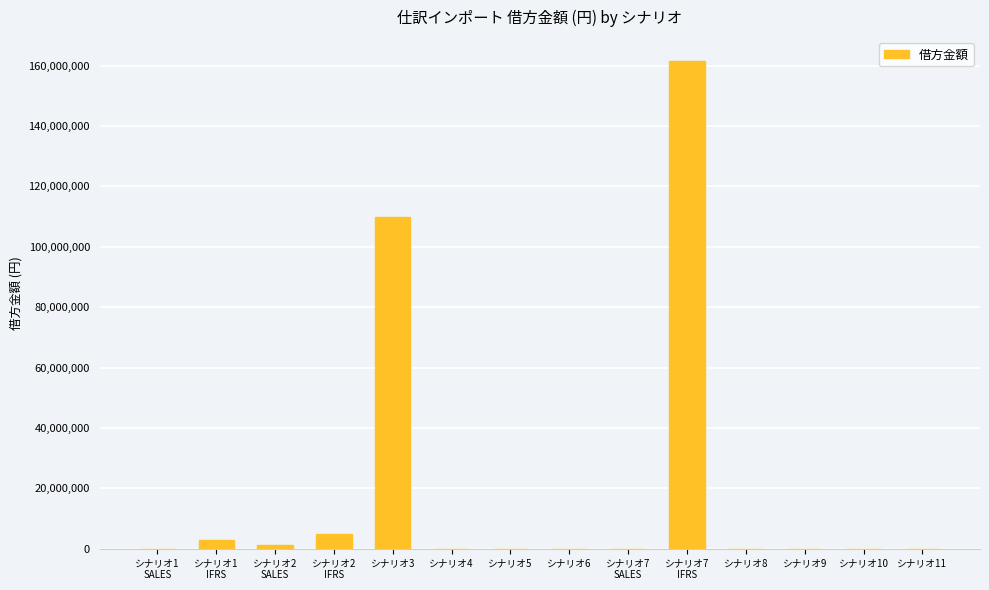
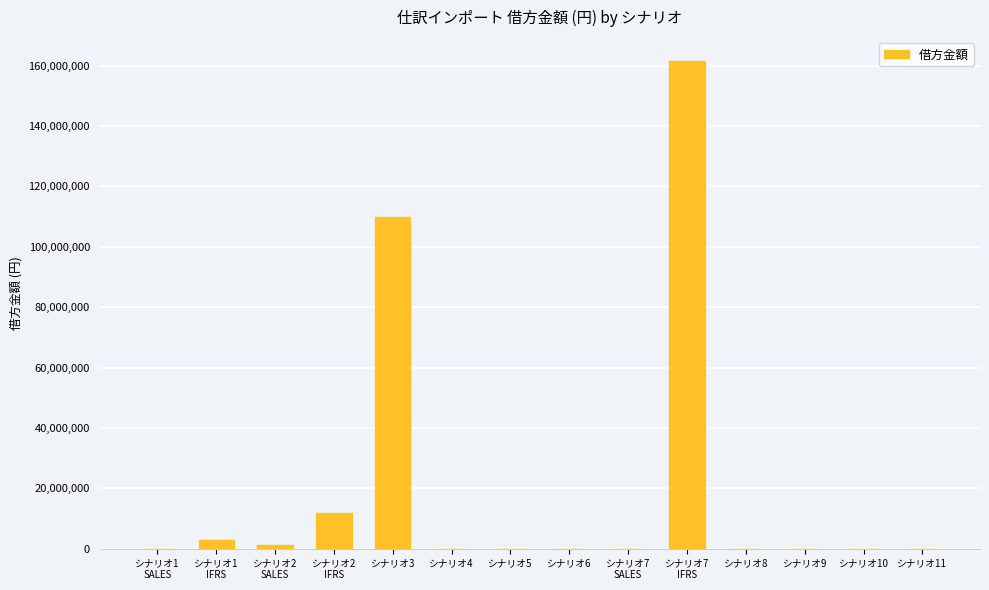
シナリオ2 IFRS: 5,000,000 -> 12,000,000
